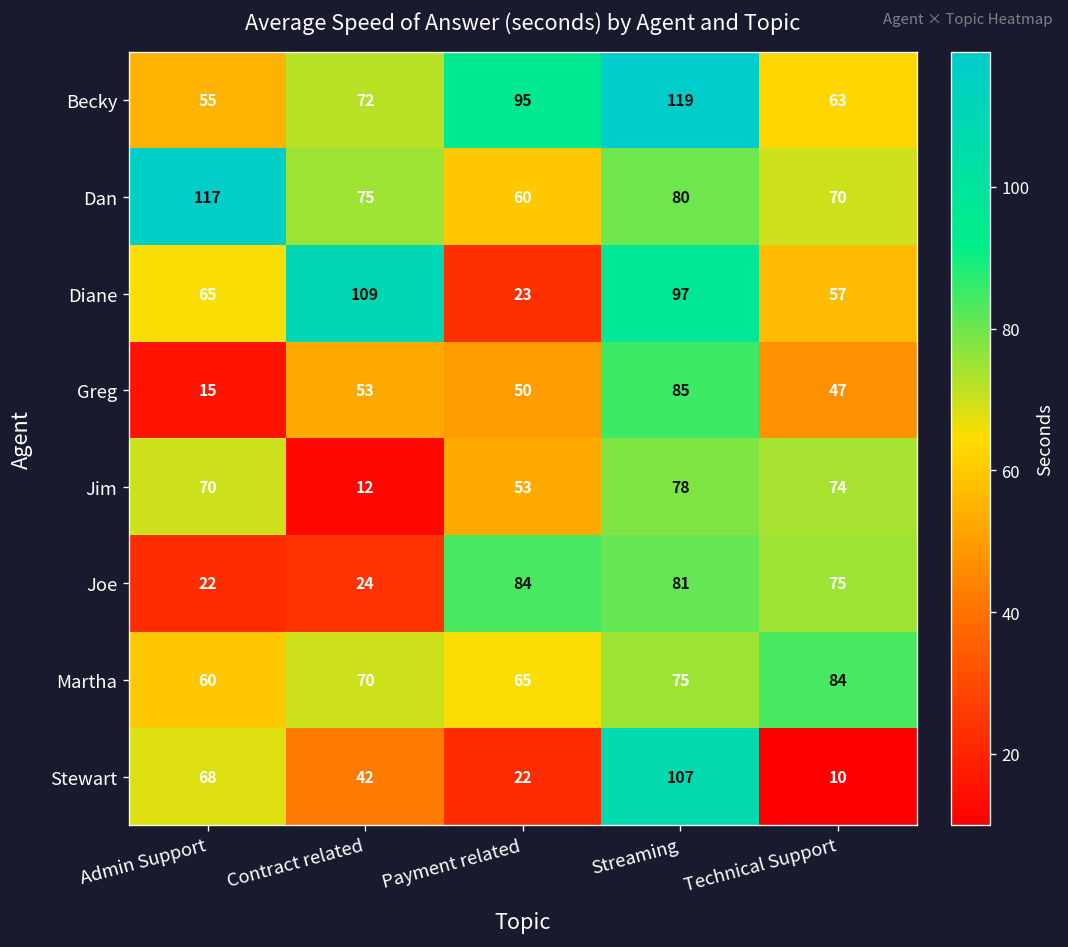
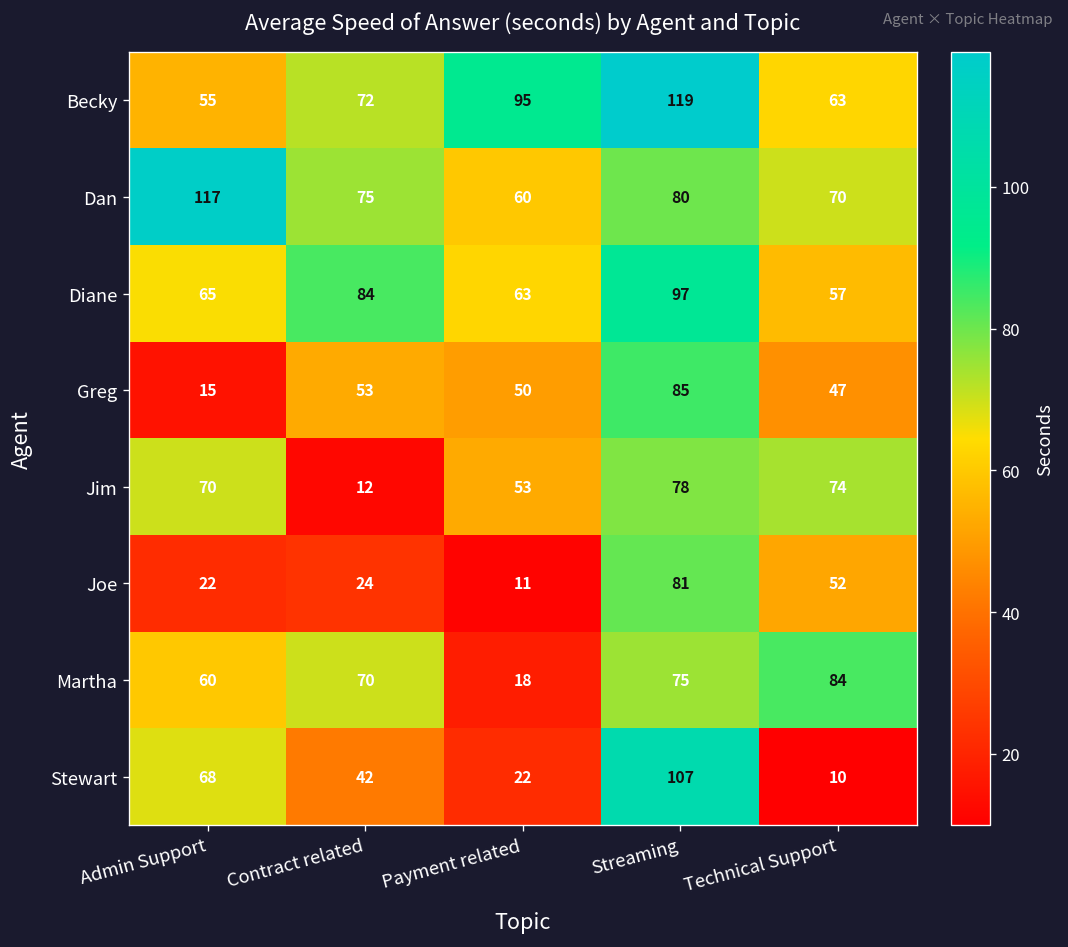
Diane, Contract related: 109 -> 84
Diane, Payment related: 23 -> 63
Joe, Payment related: 84 -> 11
Joe, Technical Support: 75 -> 52
Martha, Payment related: 65 -> 18
